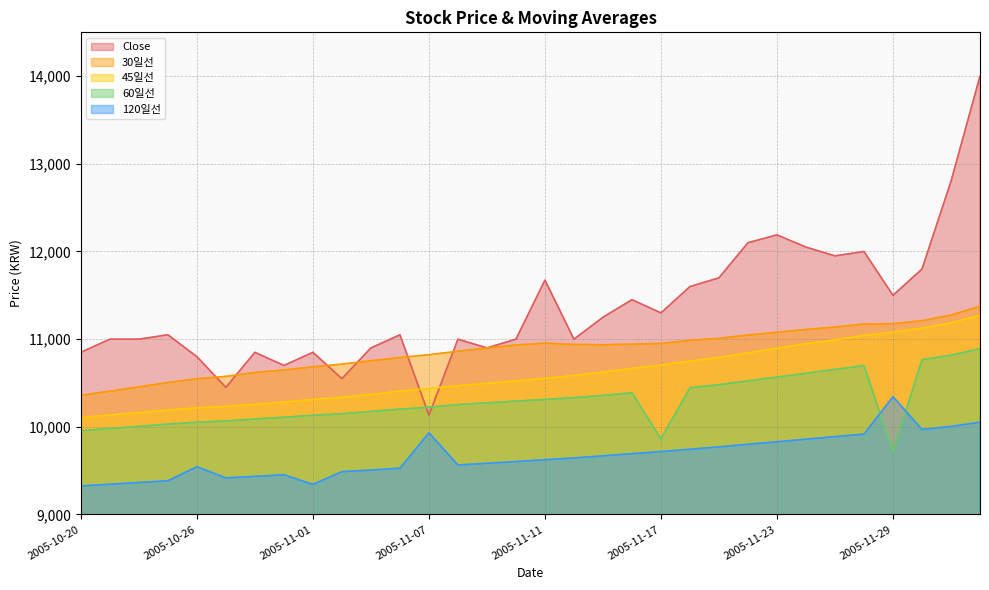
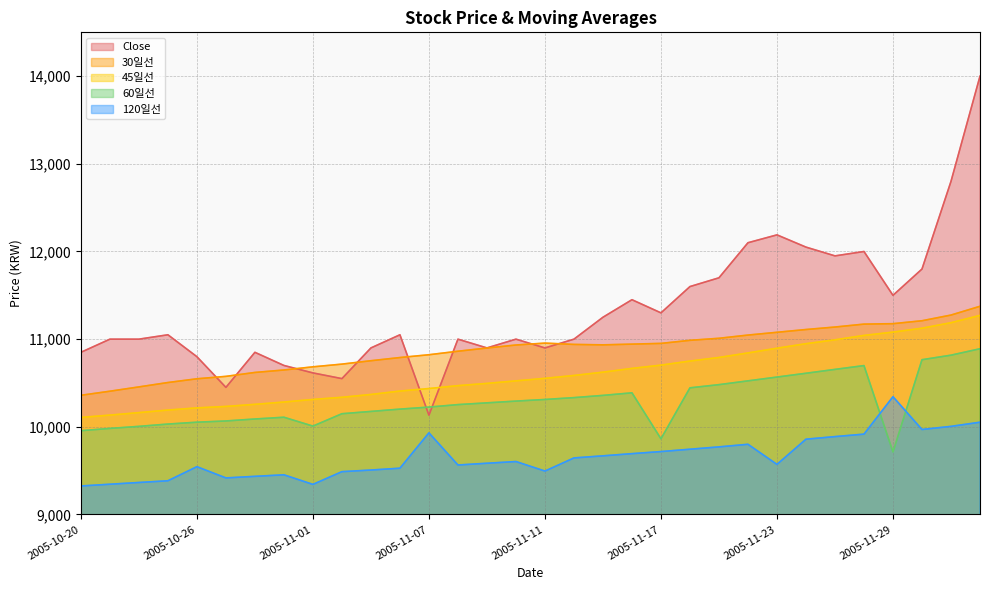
Close, 2005-11-01: 10,900 -> 10,600
60일선, 2005-11-01: 10,100 -> 10,000
Close, 2005-11-11: 11,700 -> 10,900
120일선, 2005-11-11: 9,600 -> 9,500
120일선, 2005-11-23: 9,800 -> 9,600
